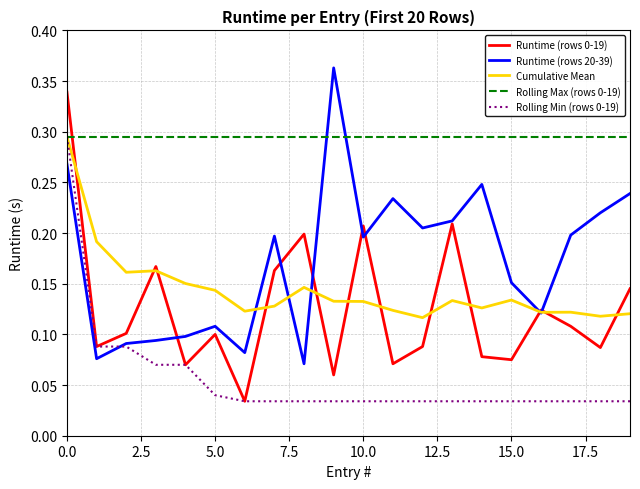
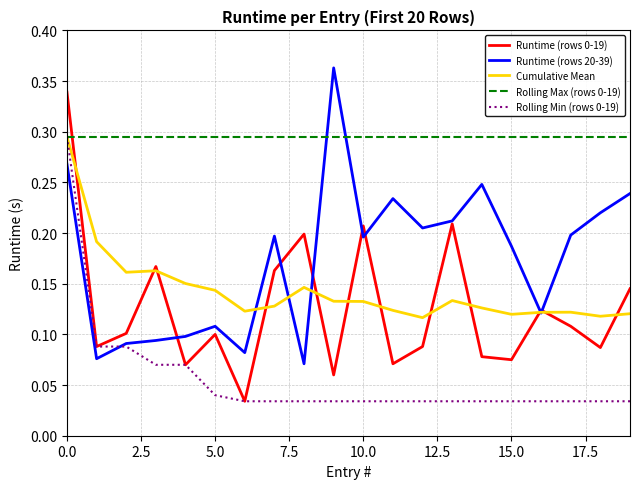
Runtime (rows 20-39), 15.0: 0.151 -> 0.187
Cumulative Mean, 15.0: 0.134 -> 0.120
